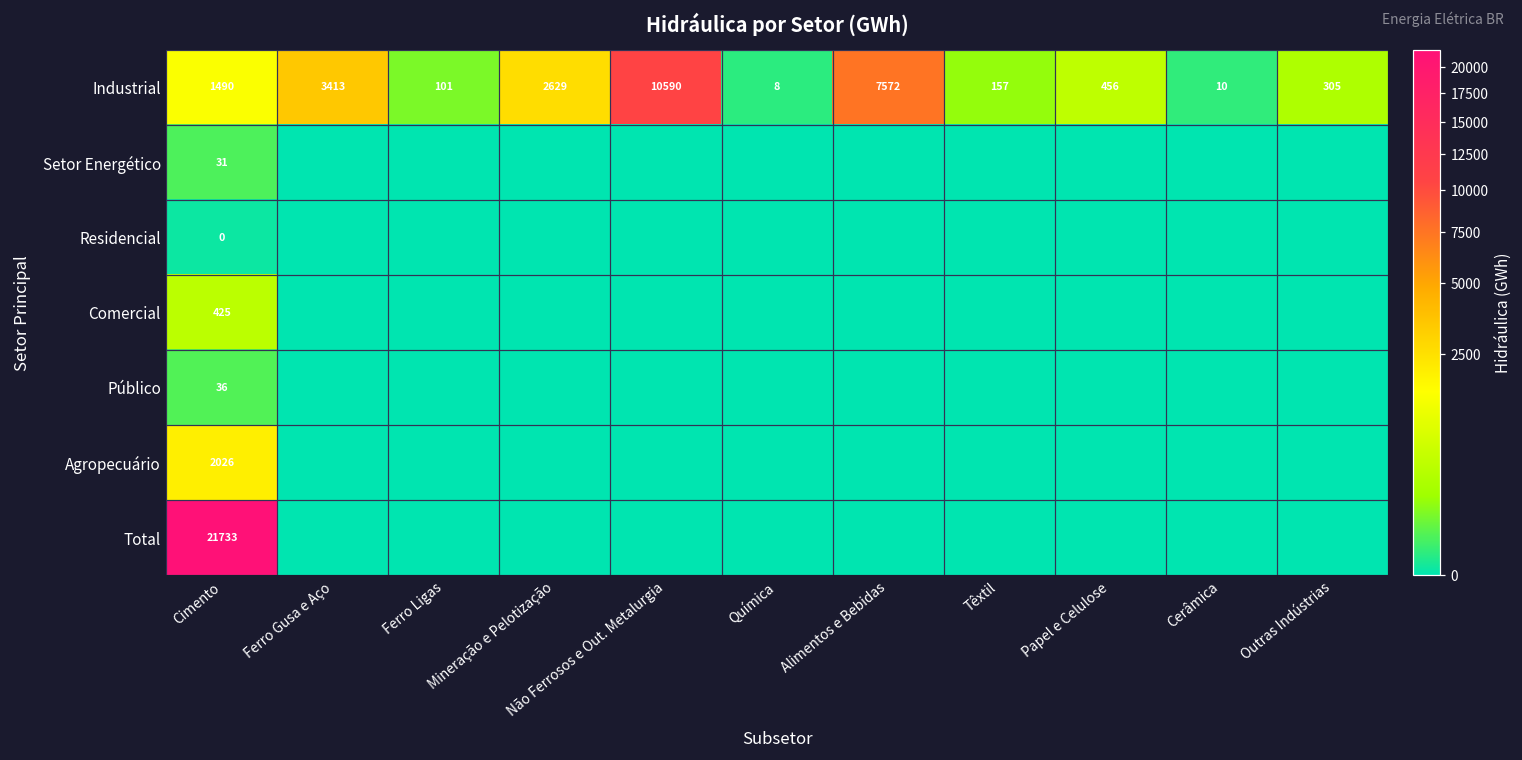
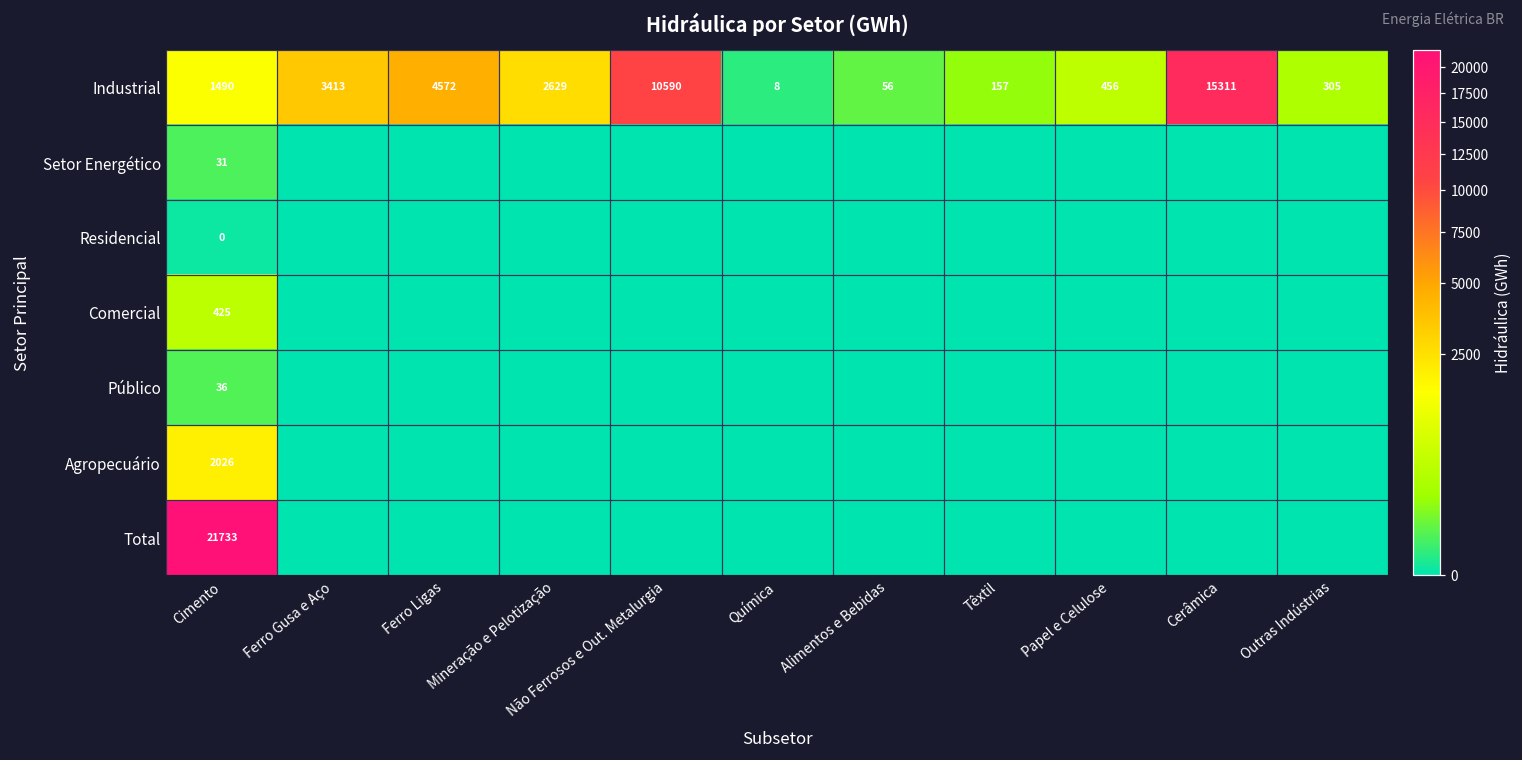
Industrial, Ferro Ligas: 101 -> 4572
Industrial, Alimentos e Bebidas: 7572 -> 56
Industrial, Cerâmica: 10 -> 15311
